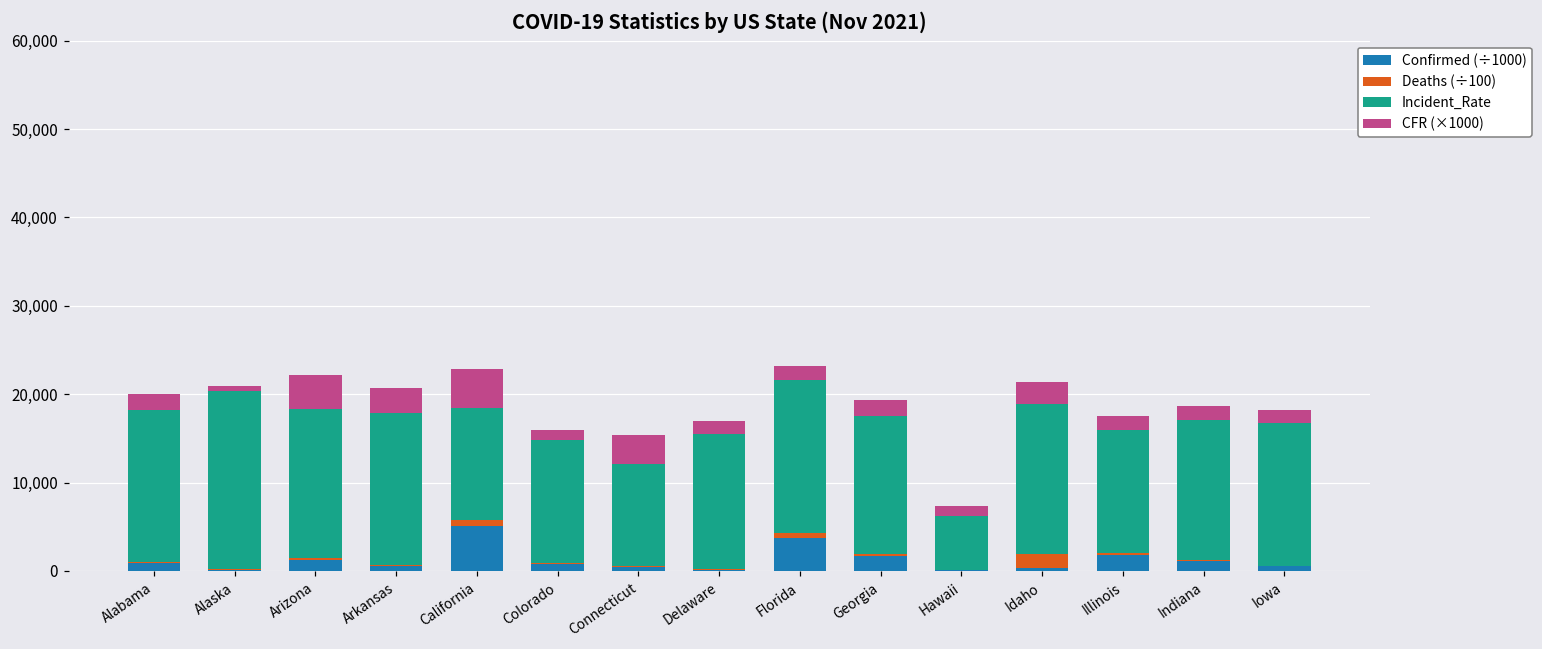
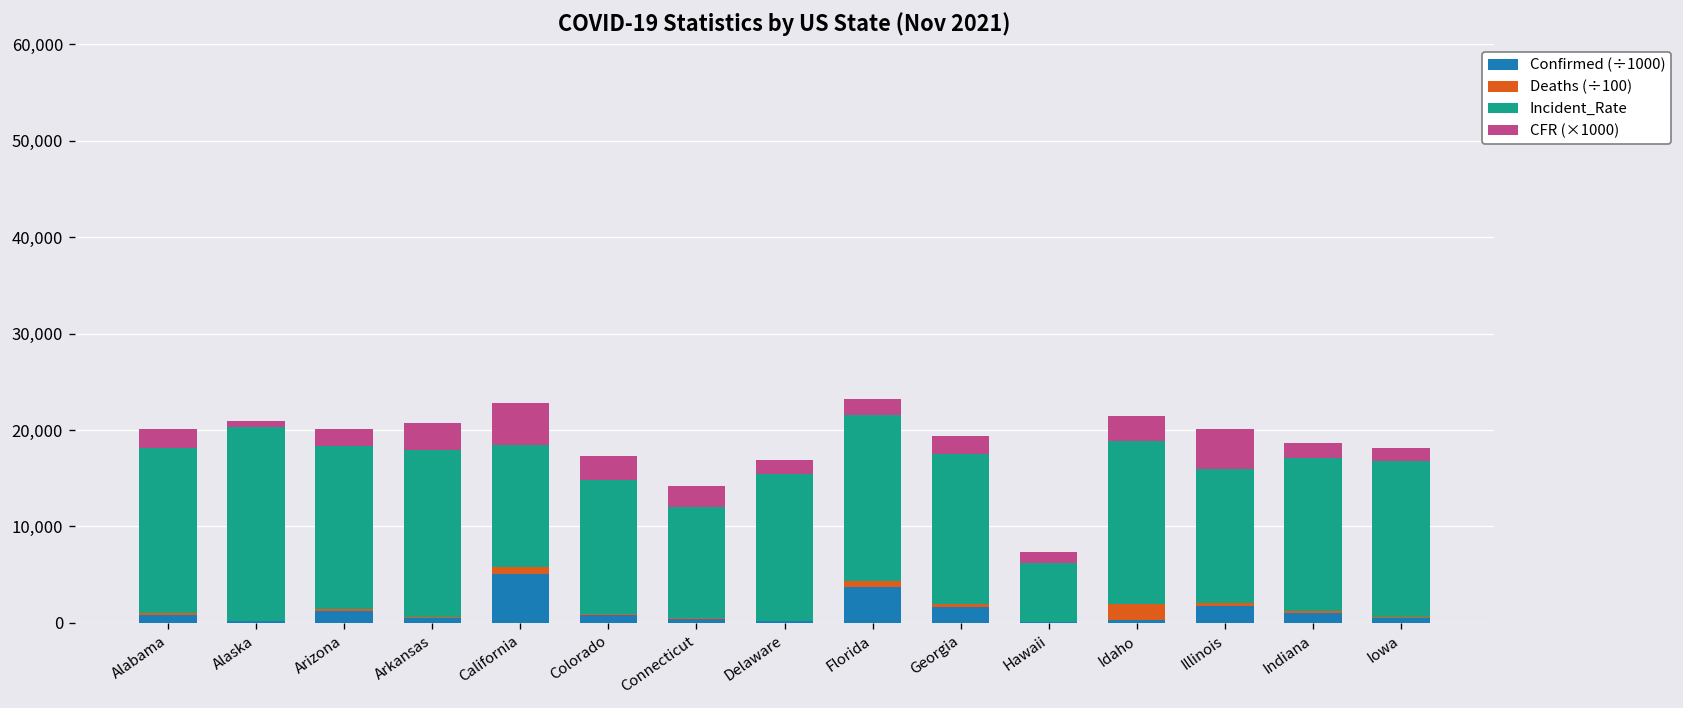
CFR (×1000), Arizona: 4,000 -> 2,000
CFR (×1000), Colorado: 1,000 -> 2,000
CFR (×1000), Connecticut: 3,000 -> 2,000
CFR (×1000), Illinois: 2,000 -> 4,000
